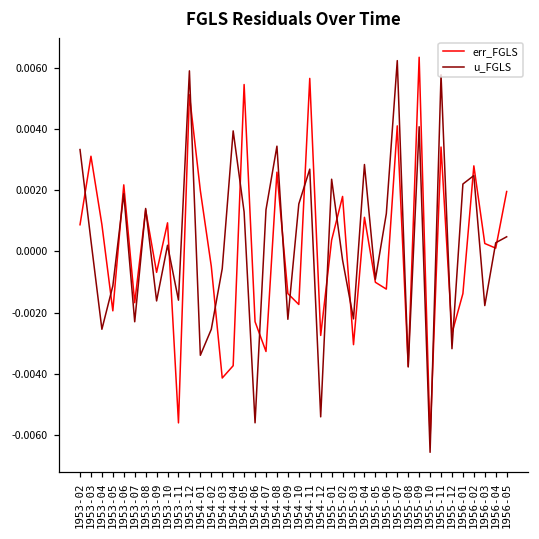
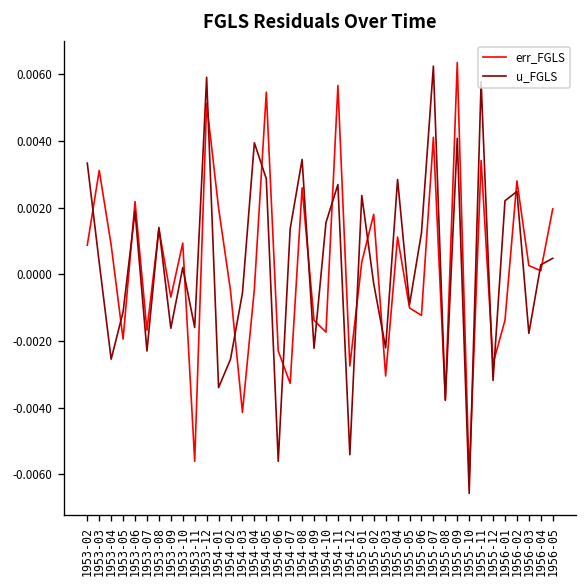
err_FGLS, 1954-04: -0.0037 -> -0.0004
u_FGLS, 1954-05: 0.0013 -> 0.0029
